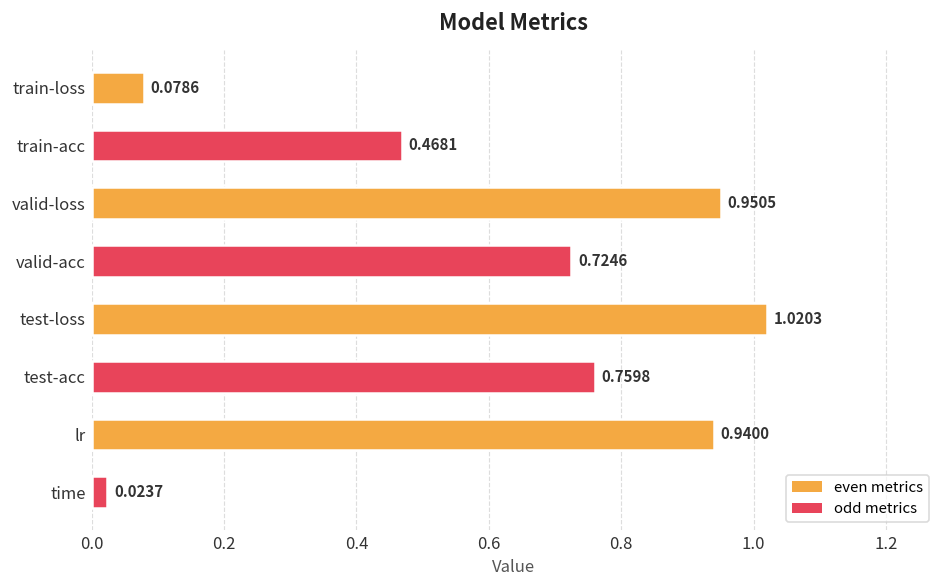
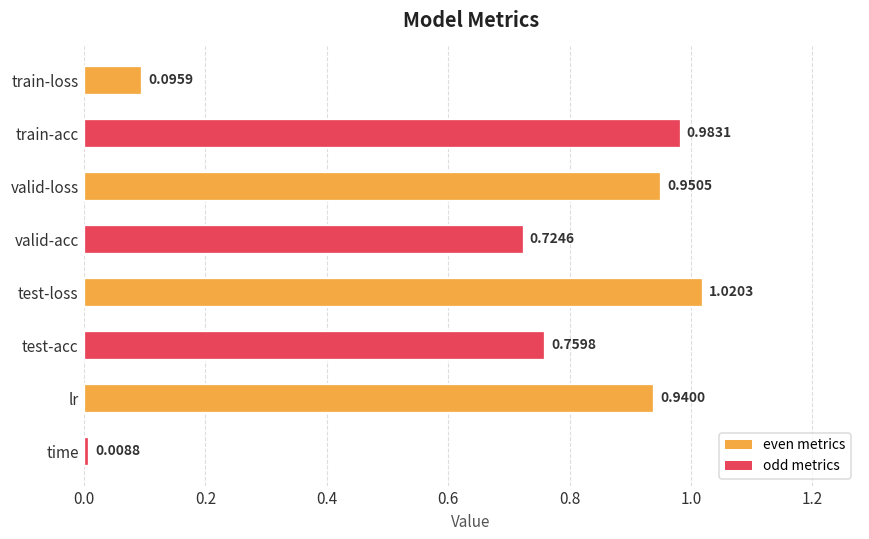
train-loss: 0.0786 -> 0.0959
train-acc: 0.4681 -> 0.9831
time: 0.0237 -> 0.0088
